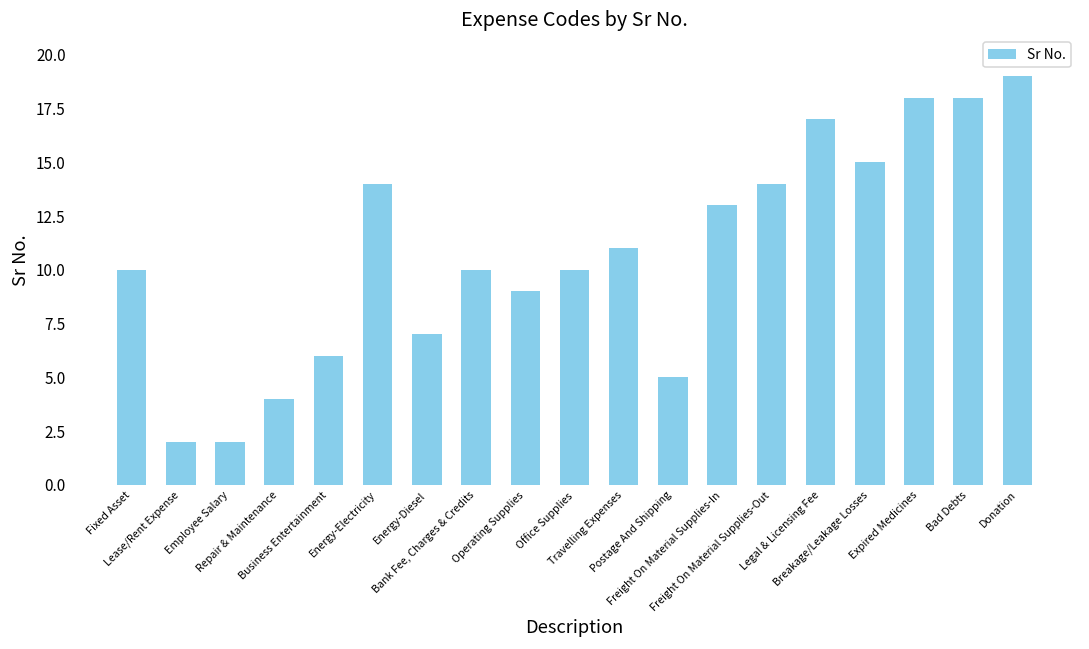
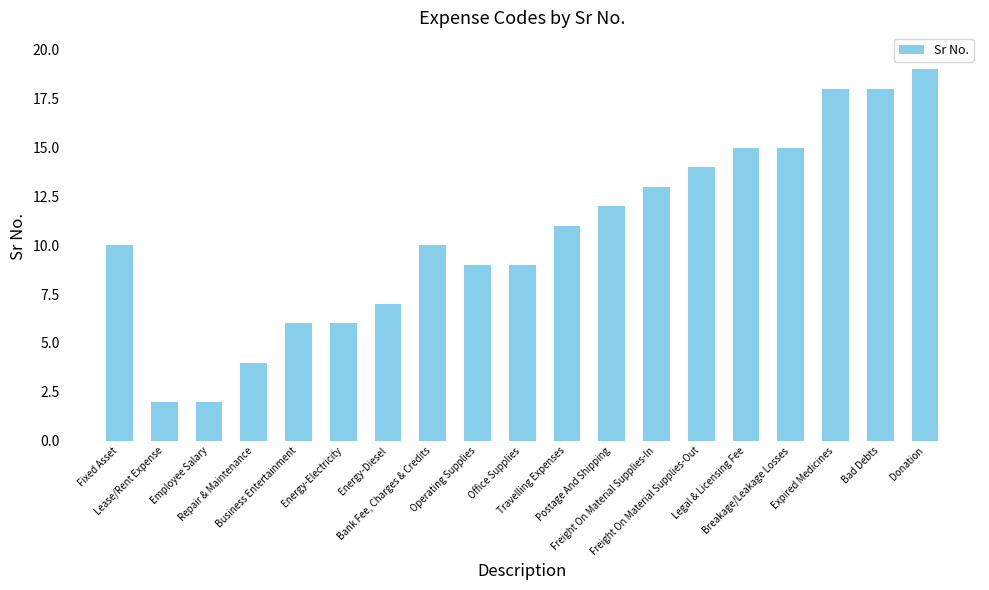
Energy-Electricity: 14 -> 6
Office Supplies: 10 -> 9
Postage And Shipping: 5 -> 12
Legal & Licensing Fee: 17 -> 15
